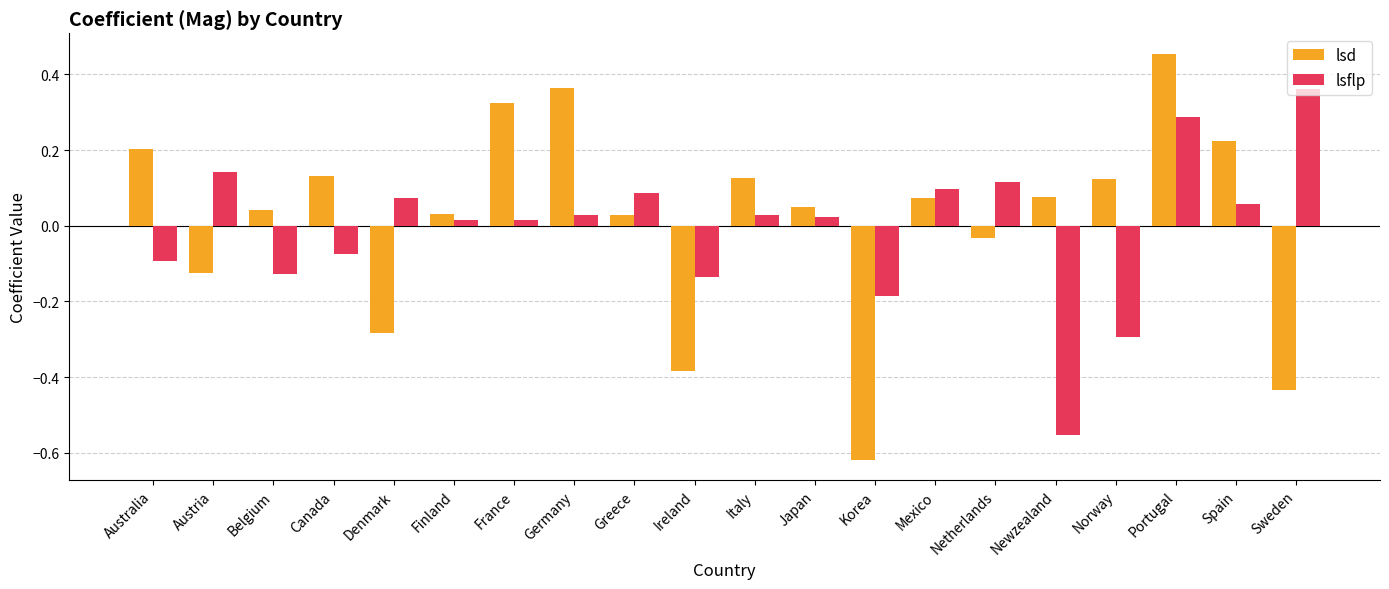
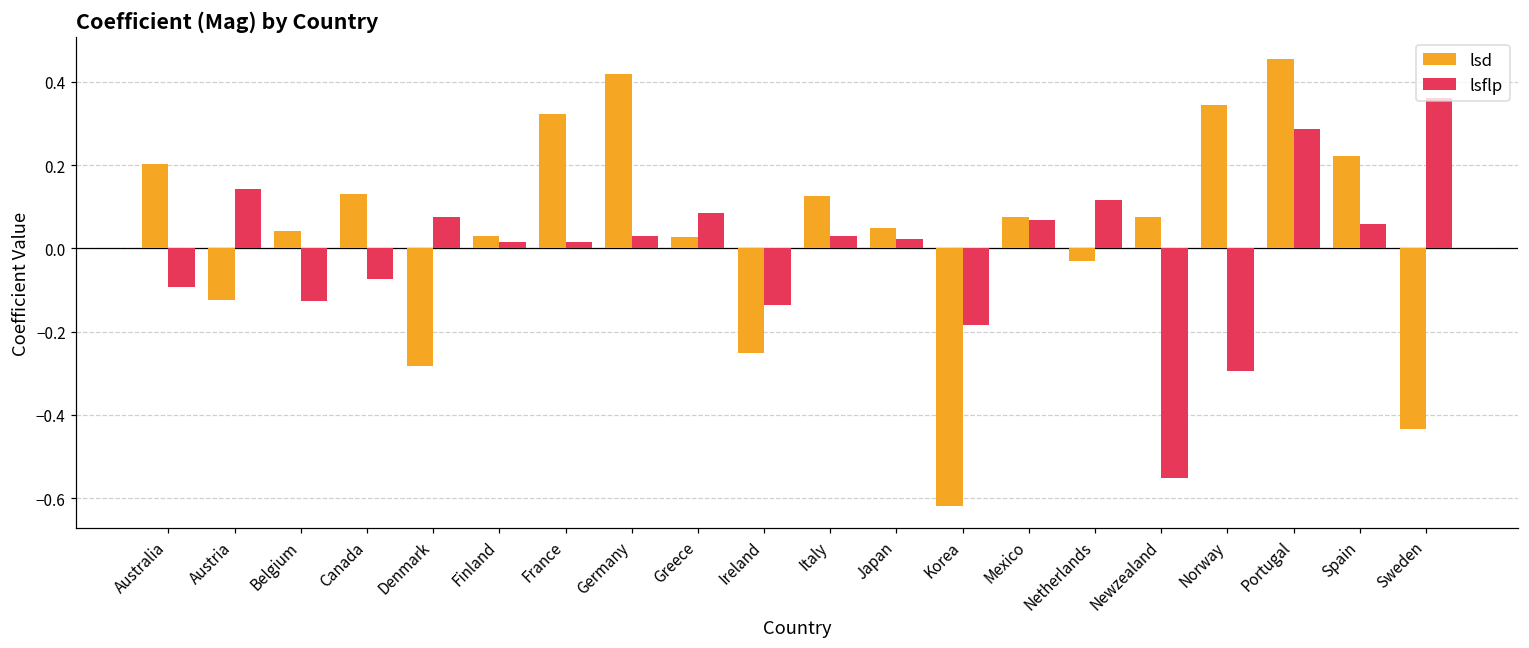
lsd, Germany: 0.36 -> 0.42
lsd, Ireland: -0.38 -> -0.25
lsflp, Mexico: 0.10 -> 0.07
lsd, Norway: 0.12 -> 0.34
